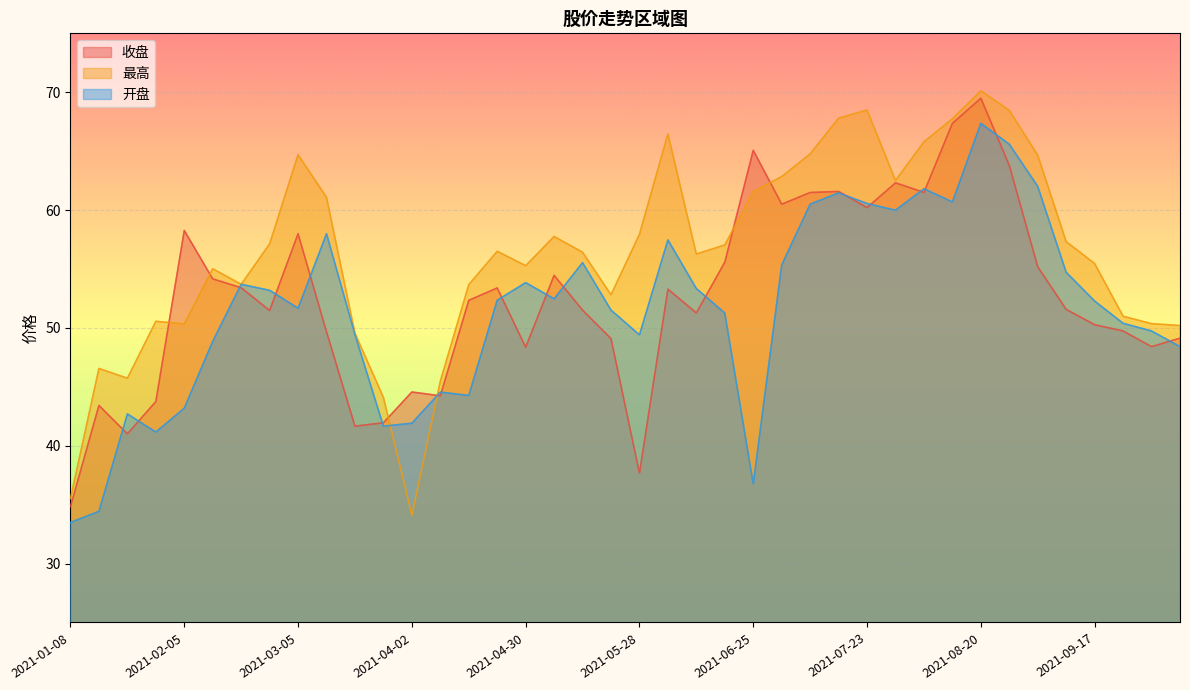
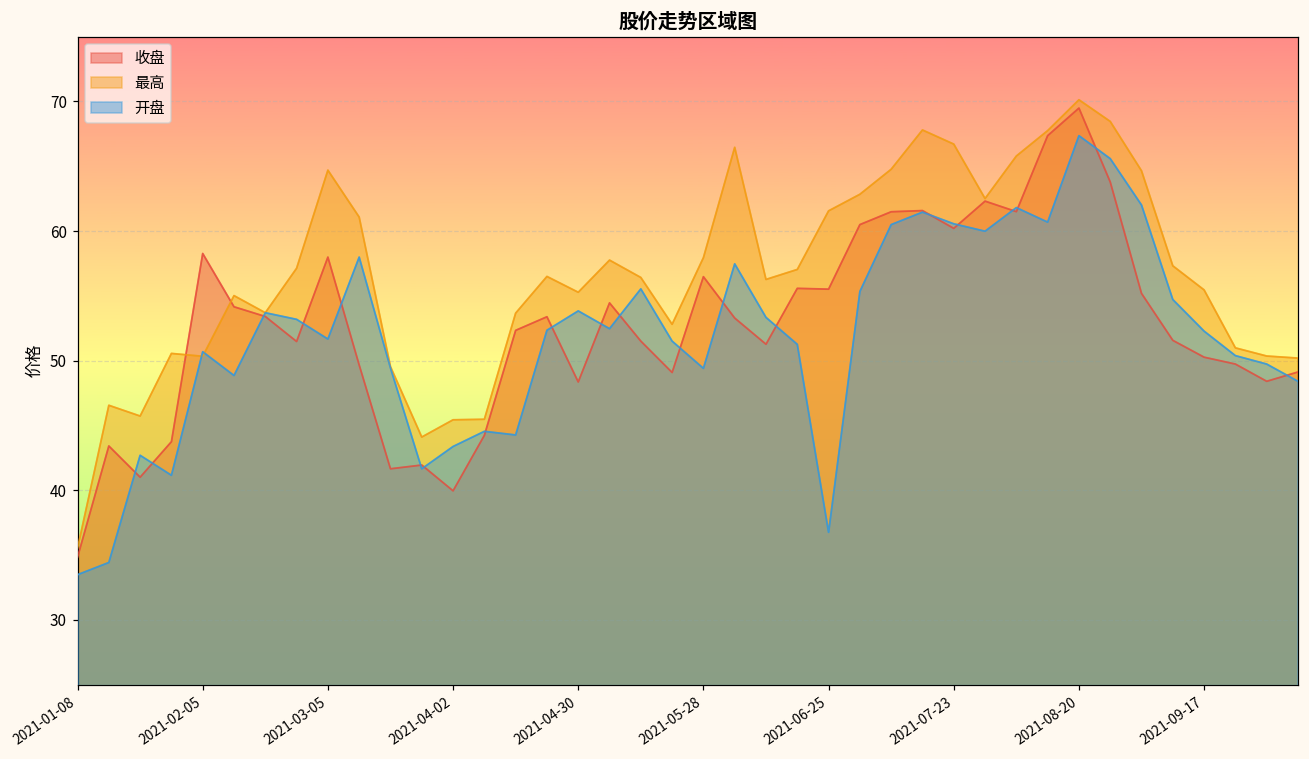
开盘, 2021-02-05: 43.2 -> 50.7
收盘, 2021-04-02: 44.6 -> 40.0
最高, 2021-04-02: 34.1 -> 45.4
开盘, 2021-04-02: 41.9 -> 43.4
收盘, 2021-05-28: 37.7 -> 56.5
收盘, 2021-06-25: 65.1 -> 55.5
最高, 2021-07-23: 68.5 -> 66.7
